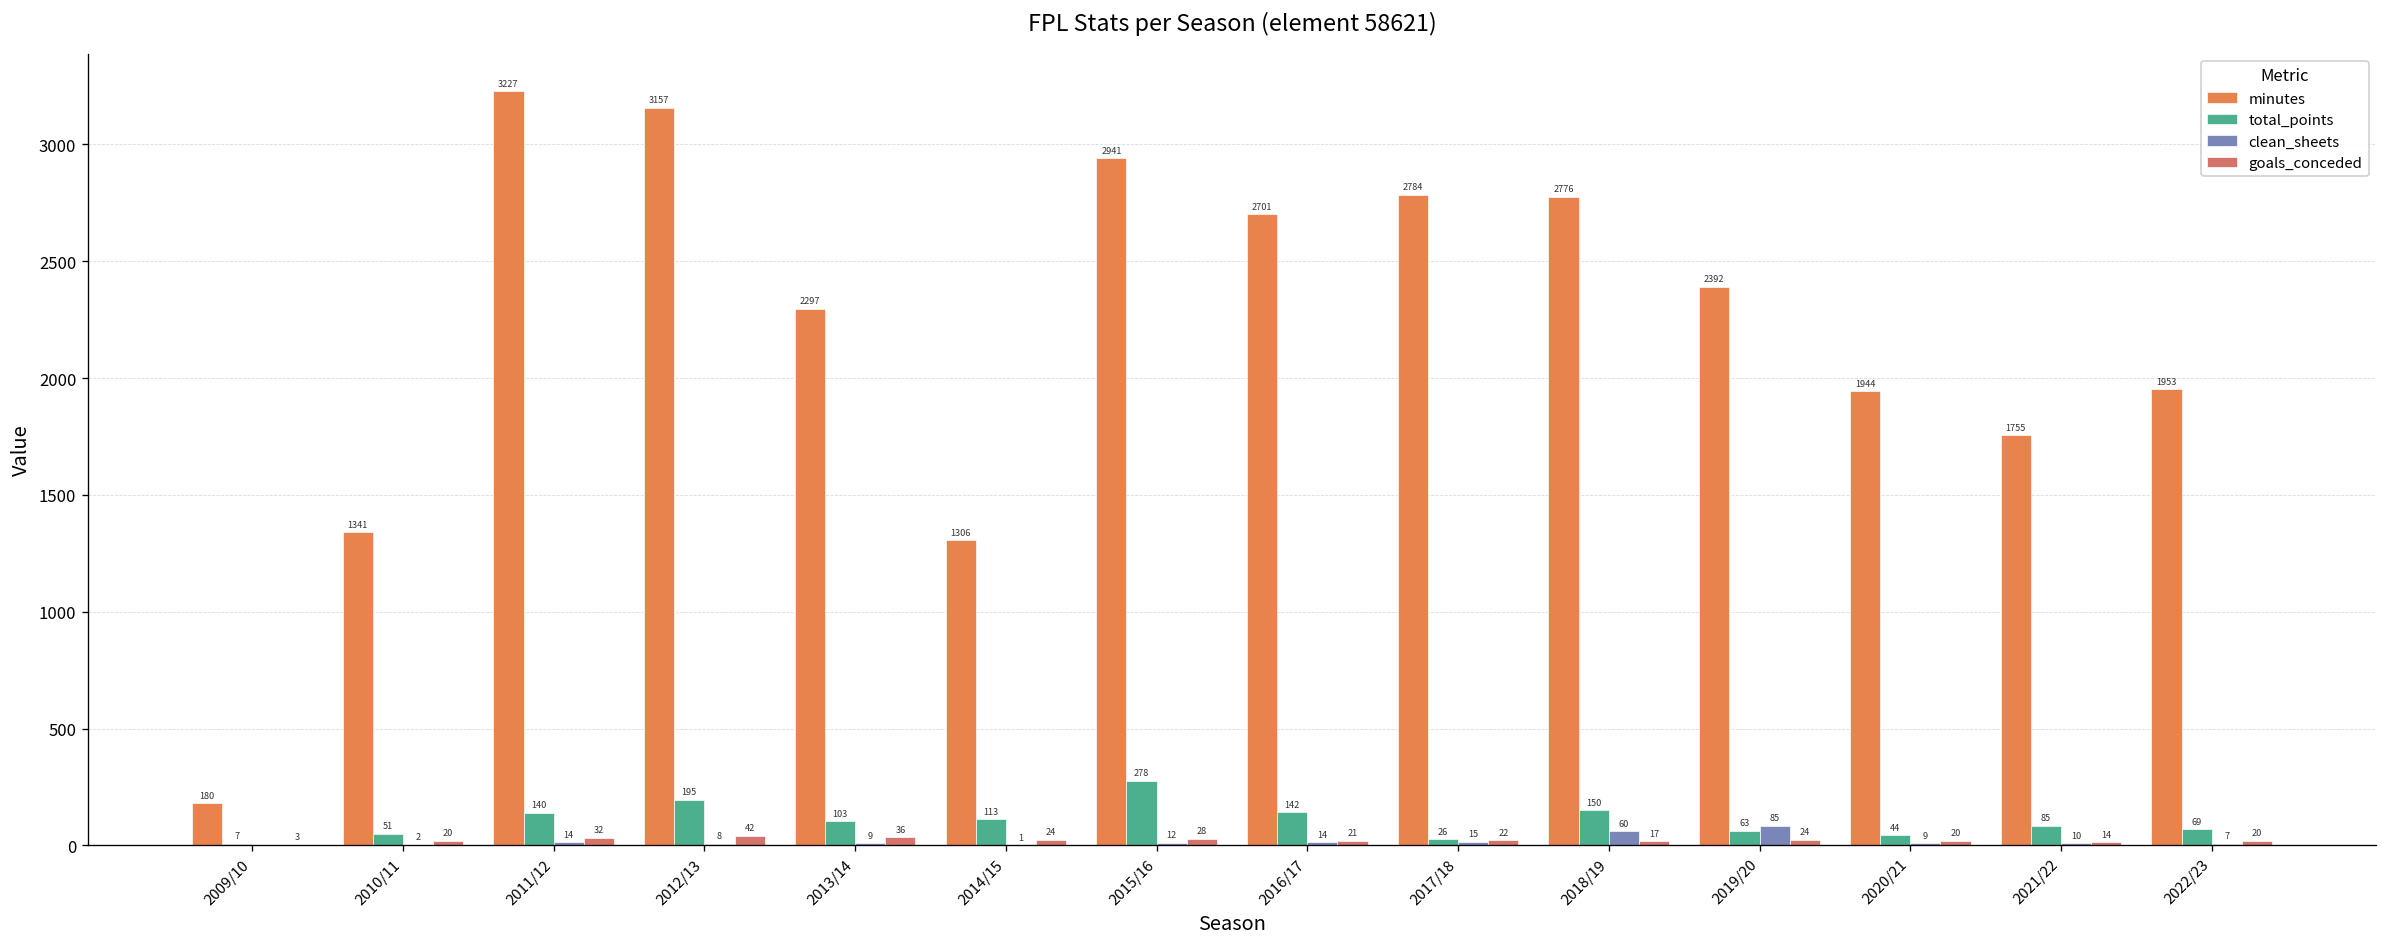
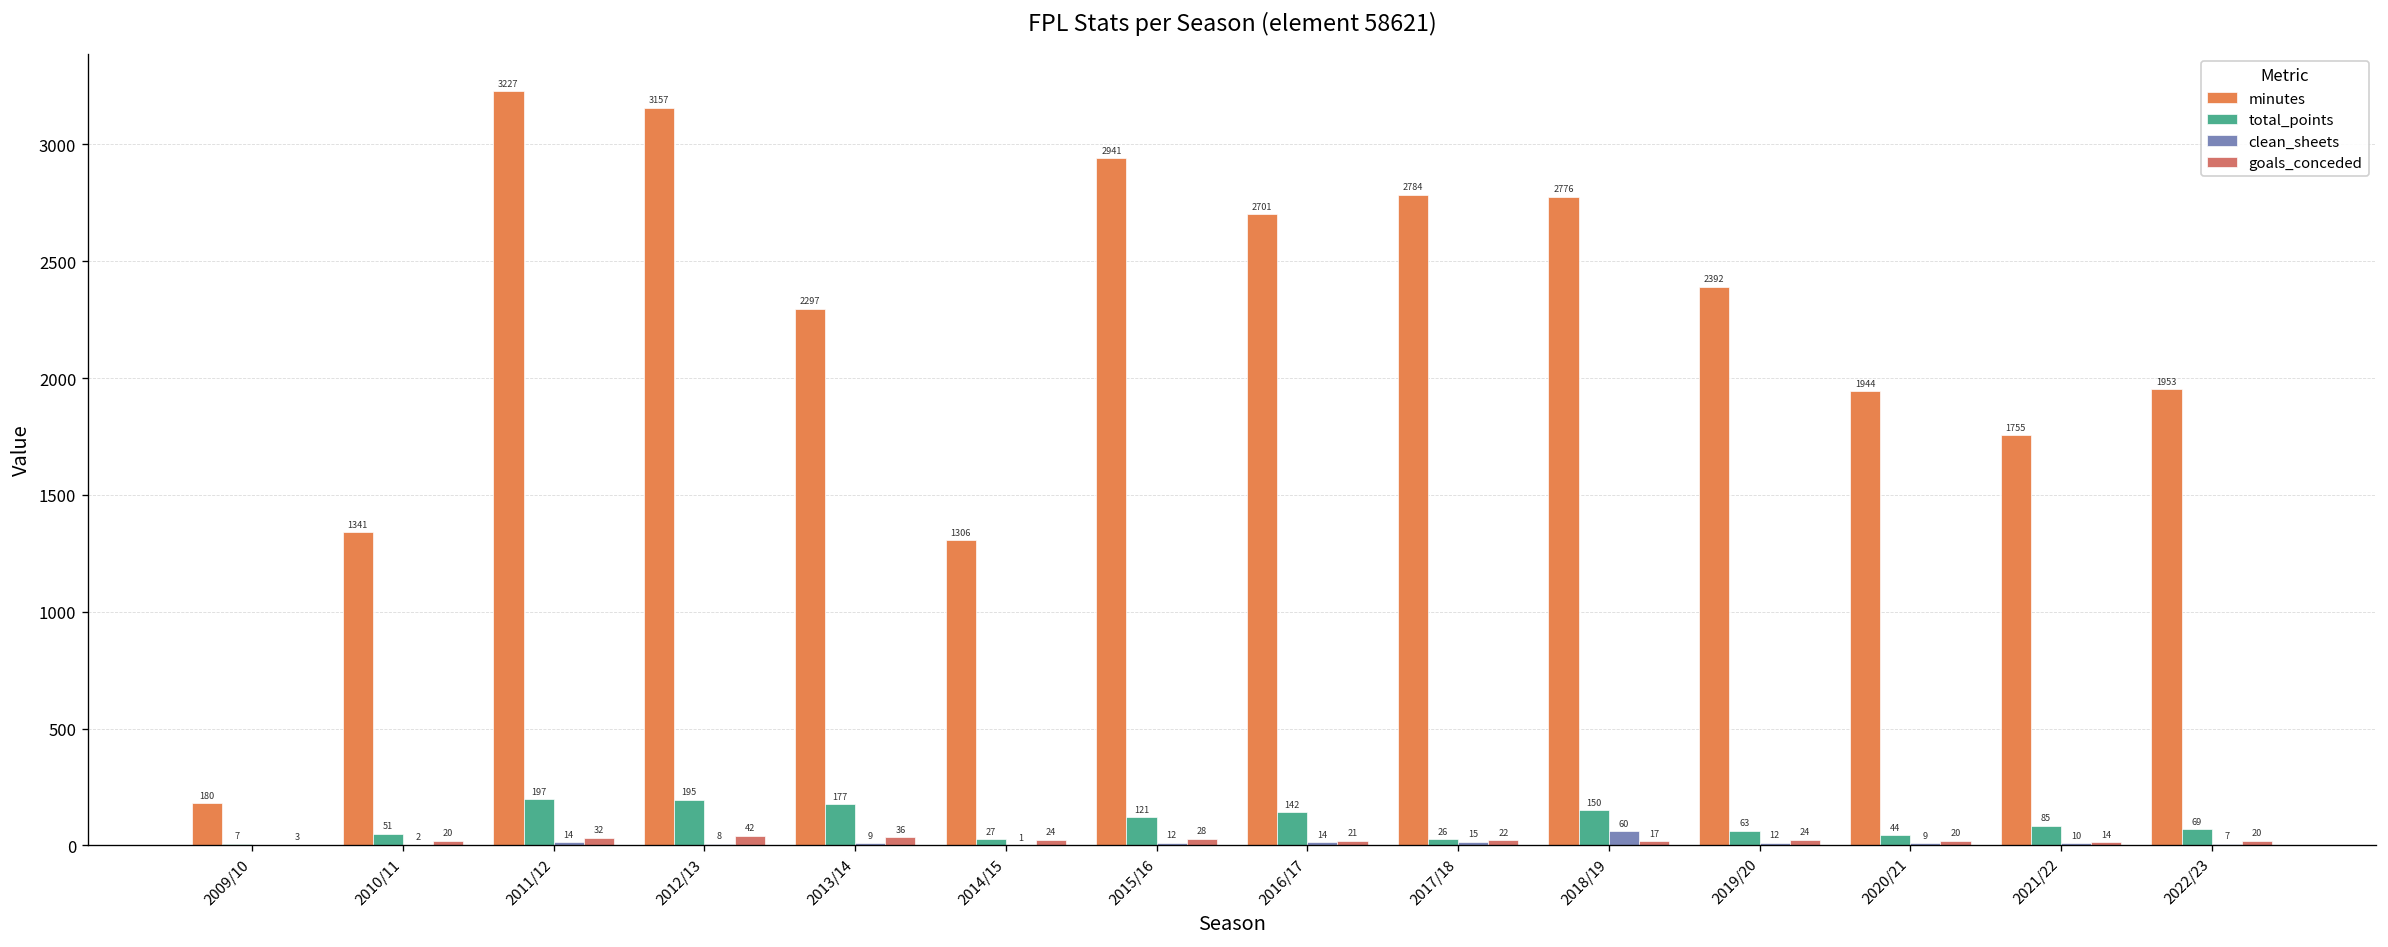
total_points, 2011/12: 140 -> 197
total_points, 2013/14: 103 -> 177
total_points, 2014/15: 113 -> 27
total_points, 2015/16: 278 -> 121
clean_sheets, 2019/20: 85 -> 12
